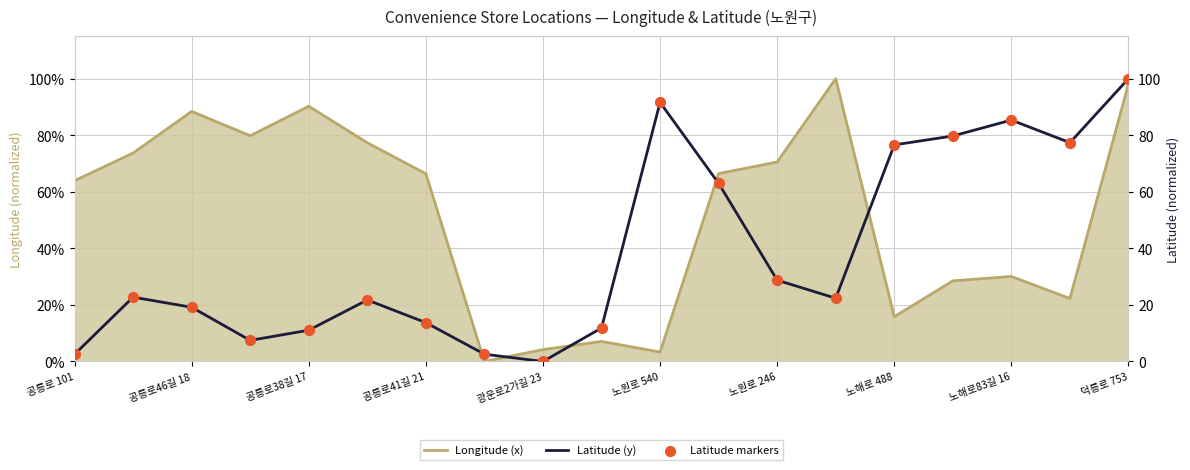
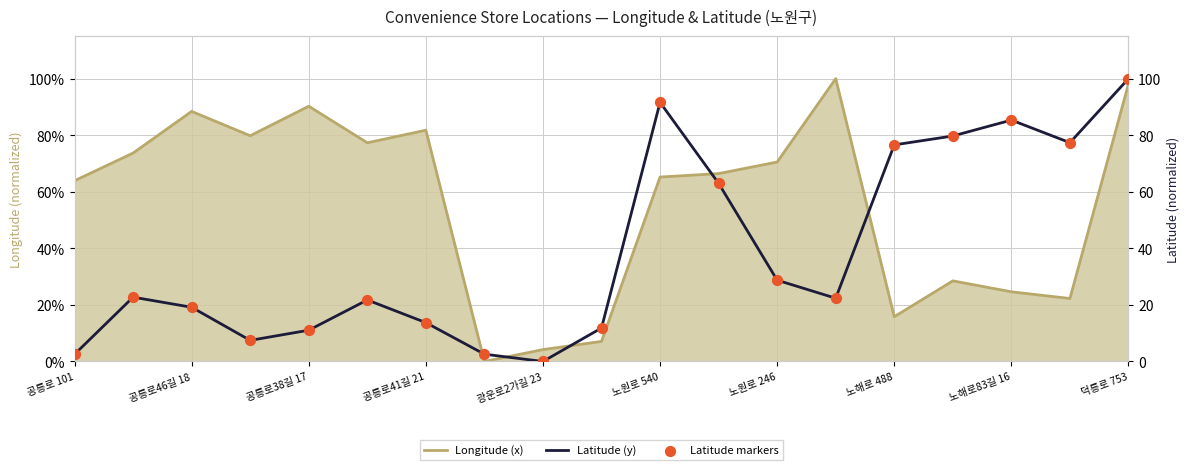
Longitude (x), 공릉로41길 21: 66% -> 82%
Longitude (x), 노원로 540: 3% -> 65%
Longitude (x), 노해로83길 16: 30% -> 25%
